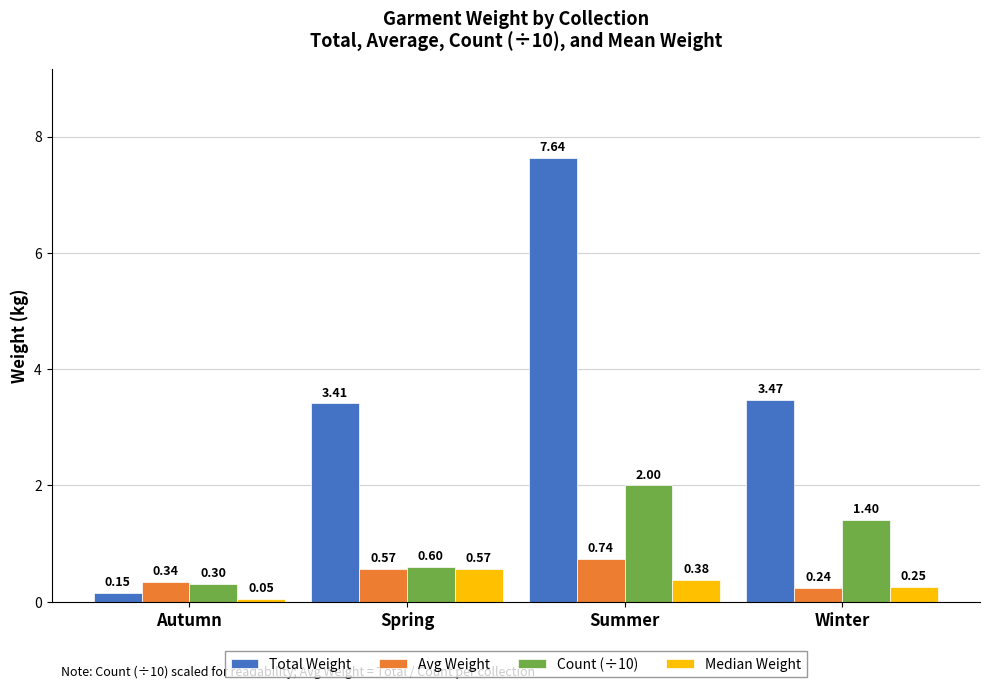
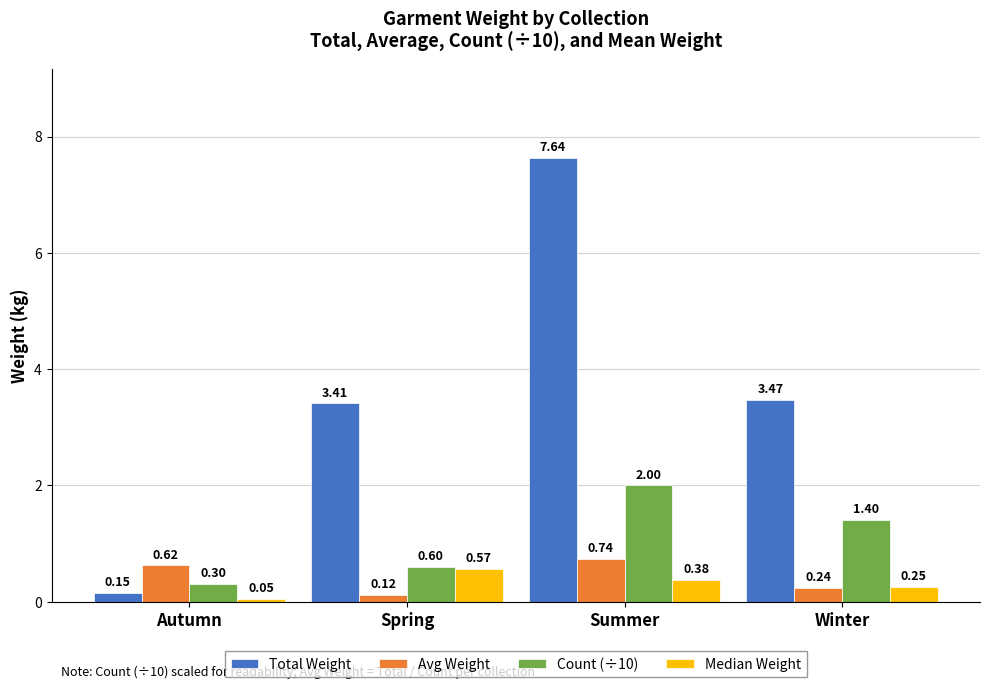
Avg Weight, Autumn: 0.34 -> 0.62
Avg Weight, Spring: 0.57 -> 0.12
